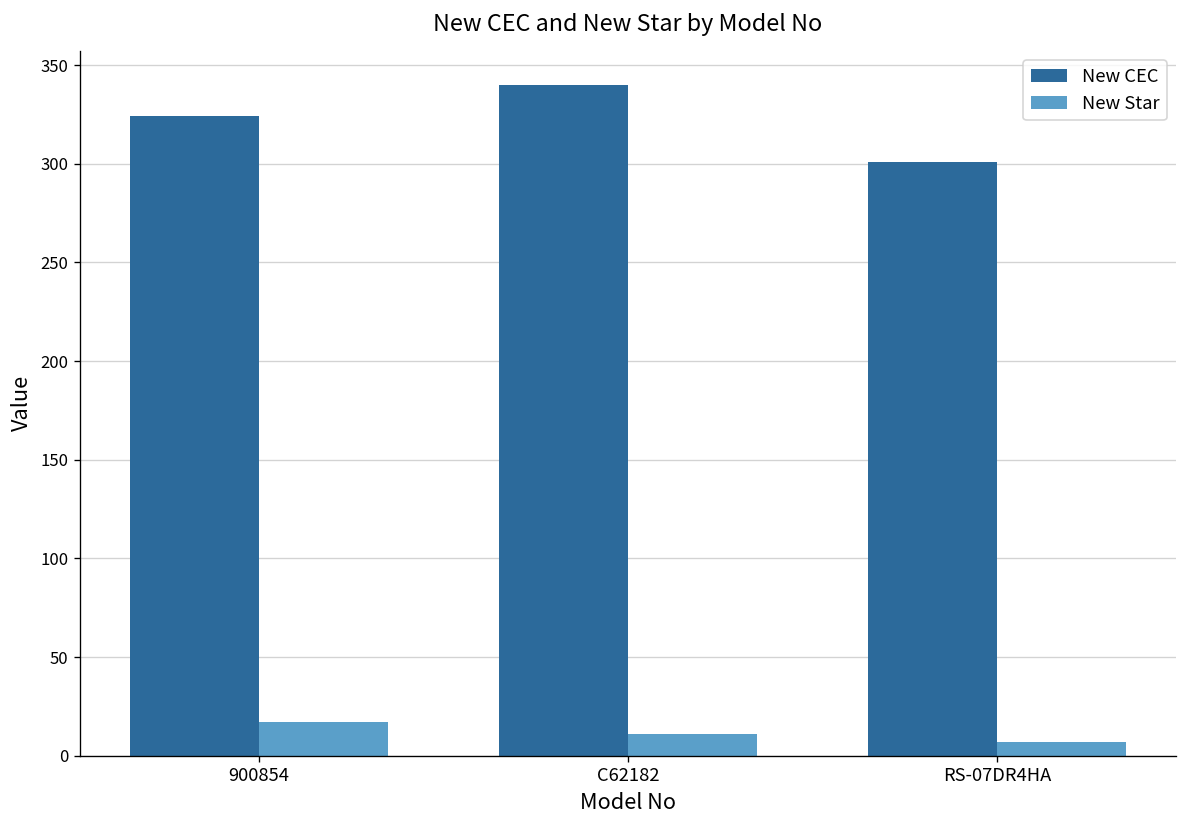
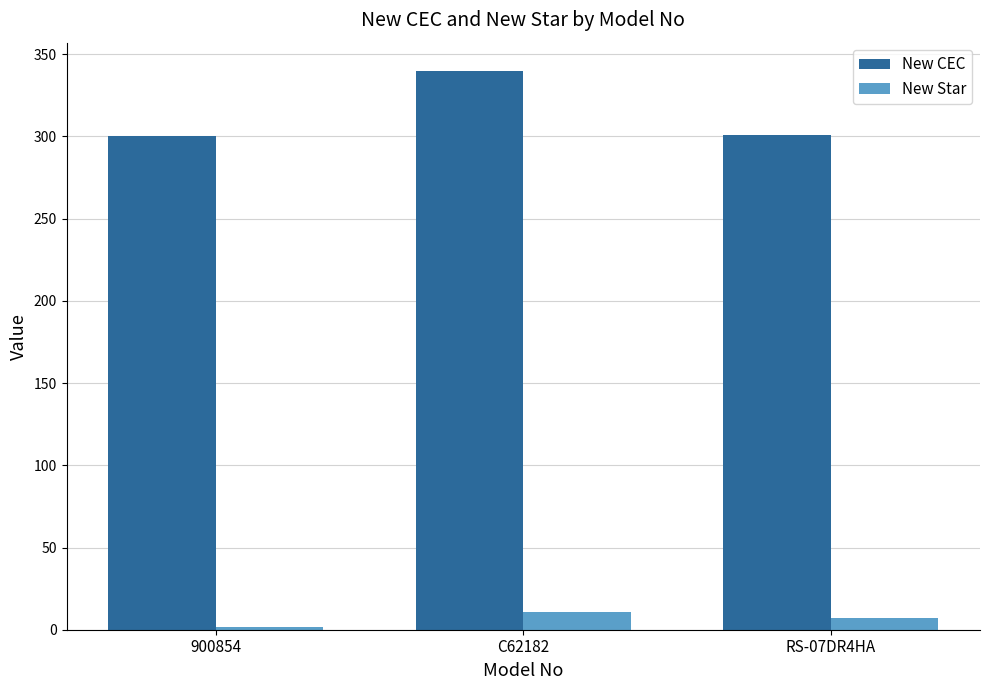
New CEC, 900854: 324 -> 300
New Star, 900854: 17 -> 2
